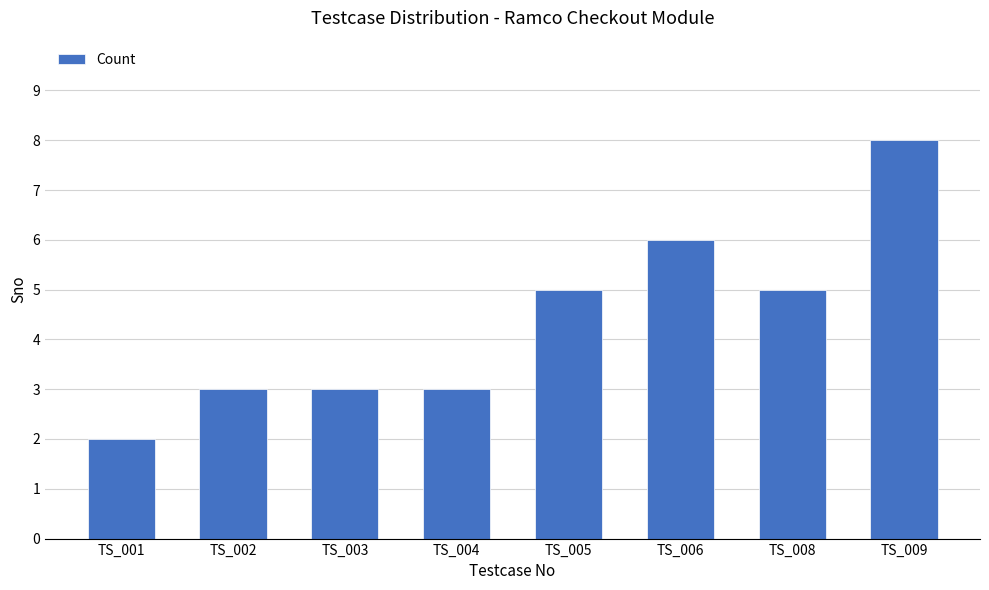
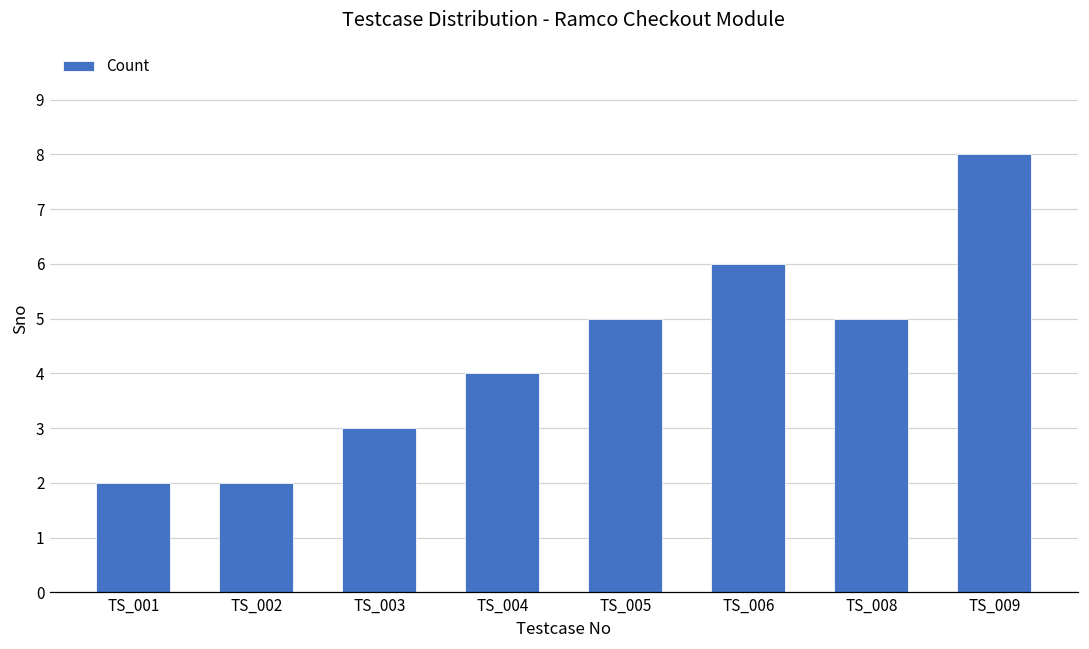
TS_002: 3 -> 2
TS_004: 3 -> 4
